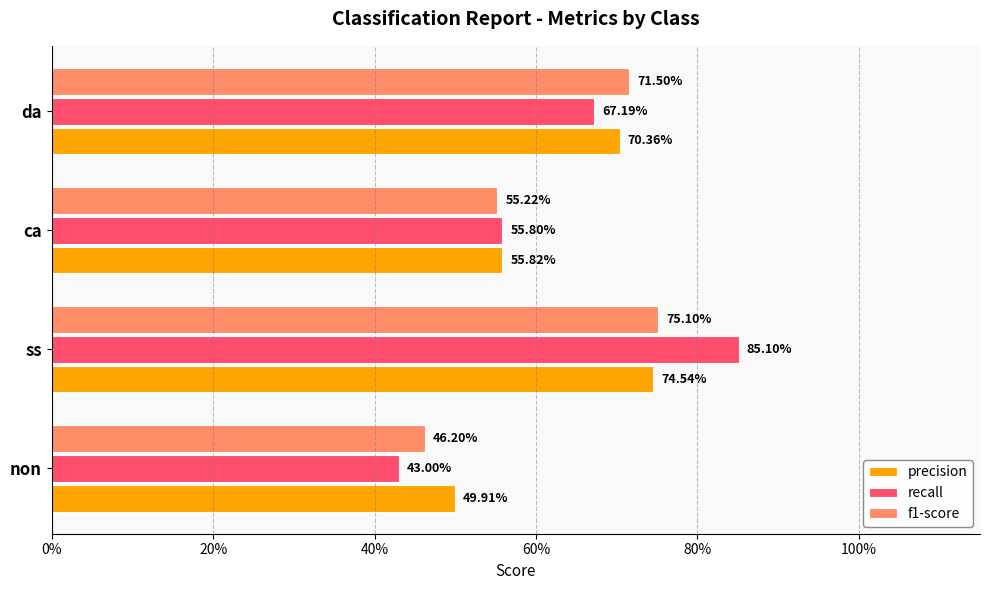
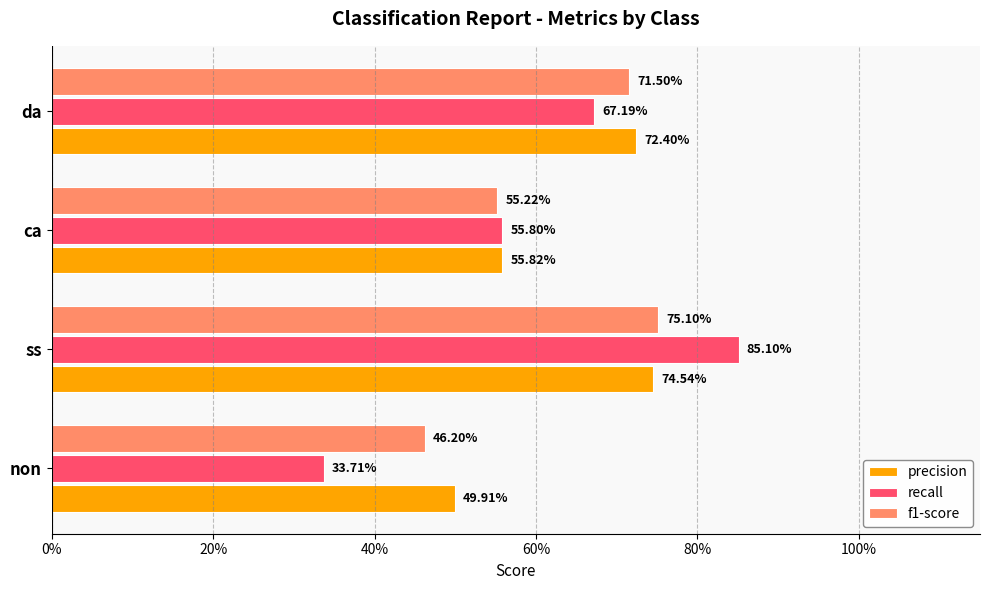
precision, da: 70.36% -> 72.40%
recall, non: 43.00% -> 33.71%
